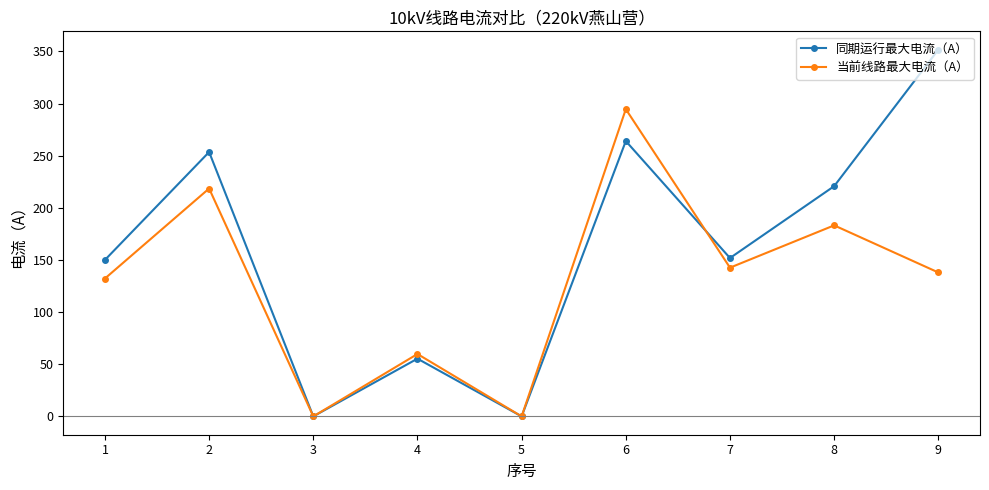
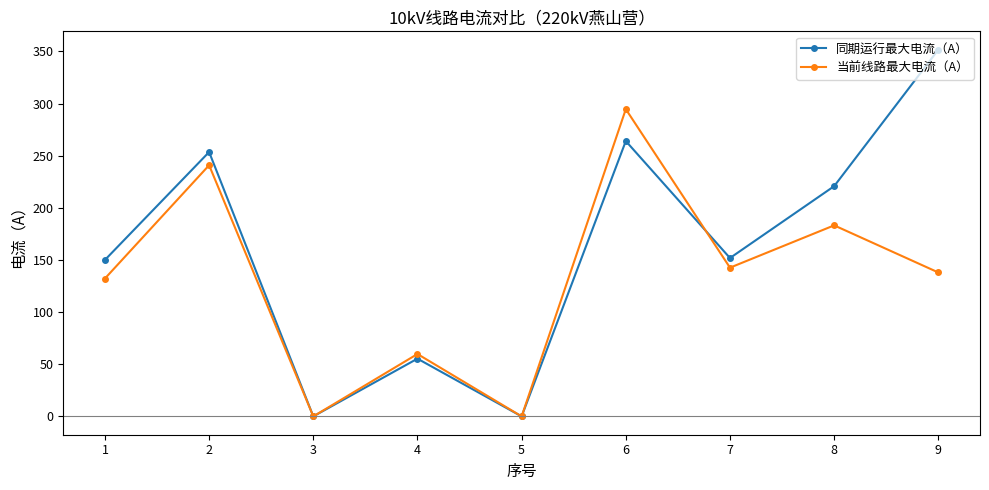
当前线路最大电流（A）, 2: 219 -> 241
